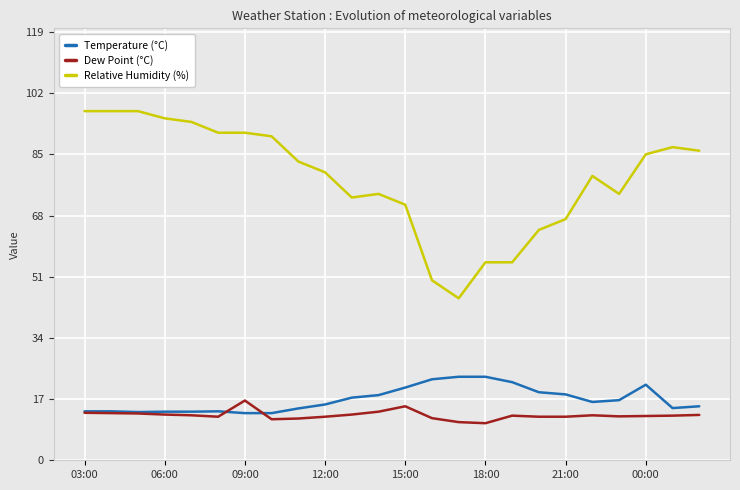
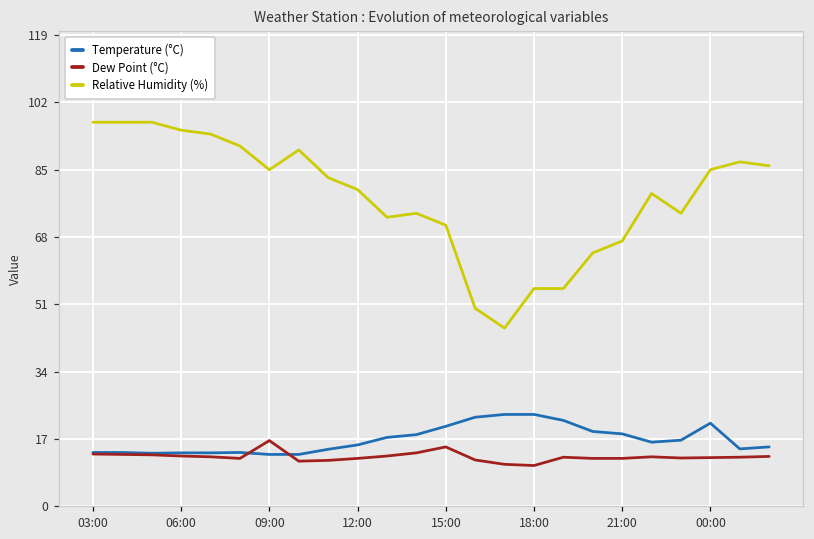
Relative Humidity (%), 09:00: 91 -> 85
